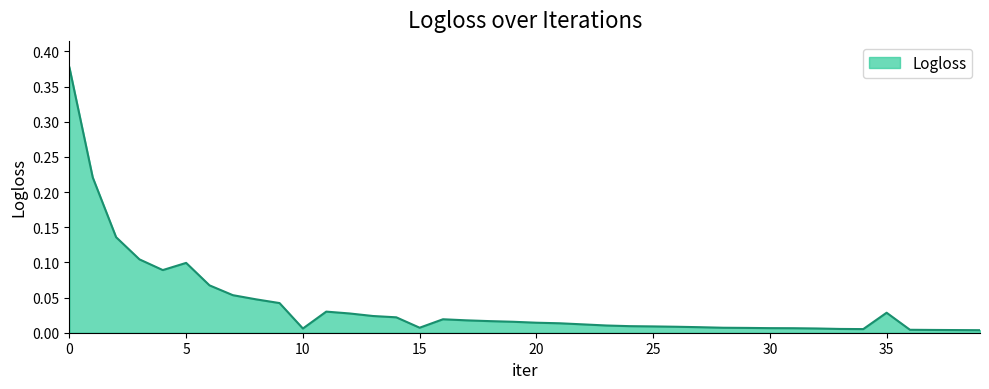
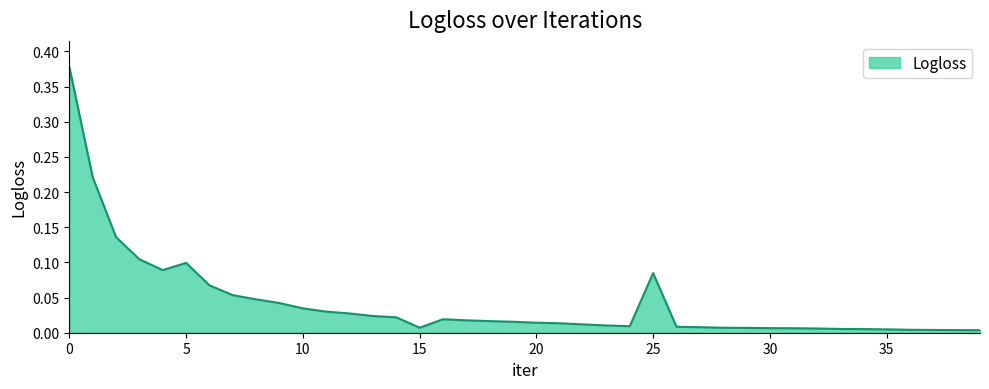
10: 0.01 -> 0.03
25: 0.01 -> 0.08
35: 0.03 -> 0.00
